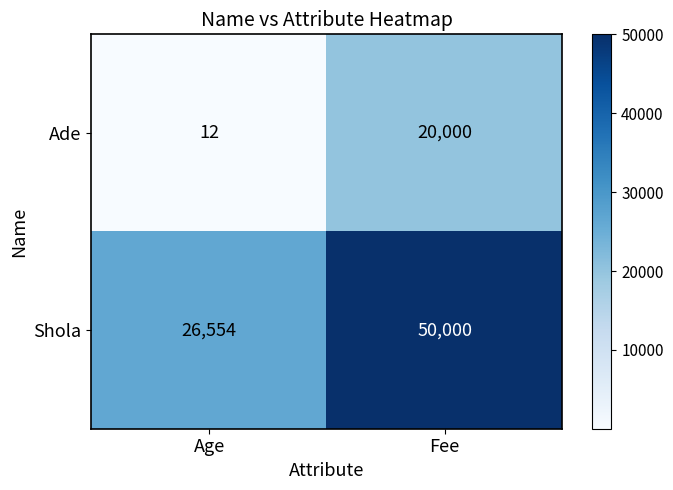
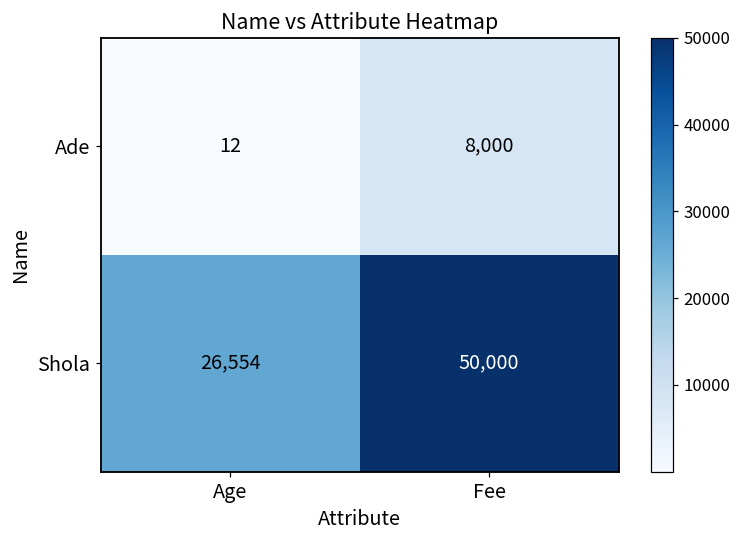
Ade, Fee: 20,000 -> 8,000
